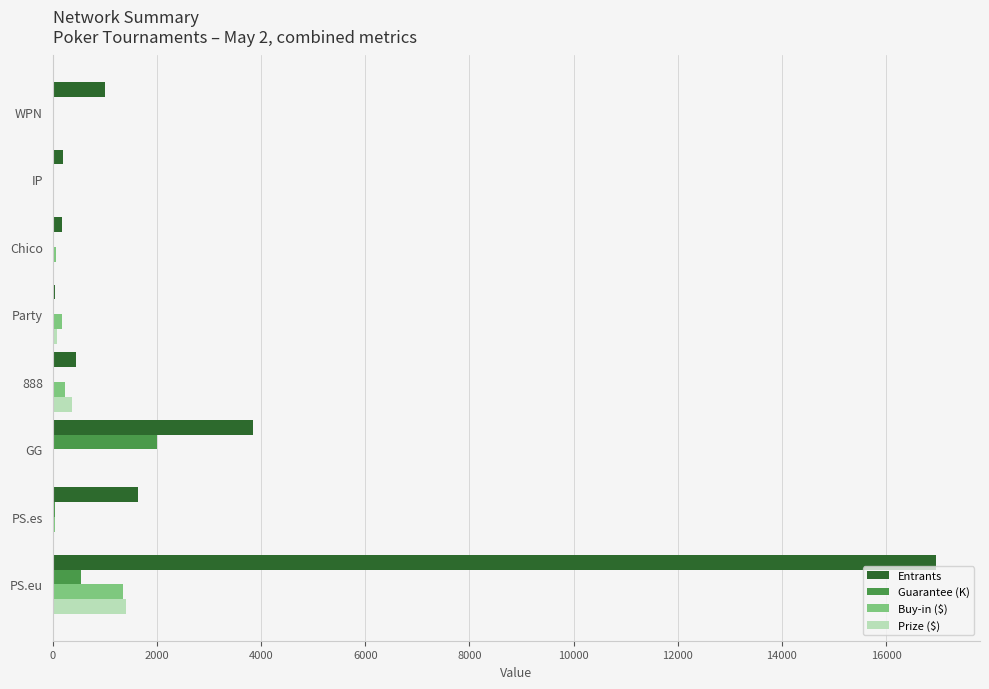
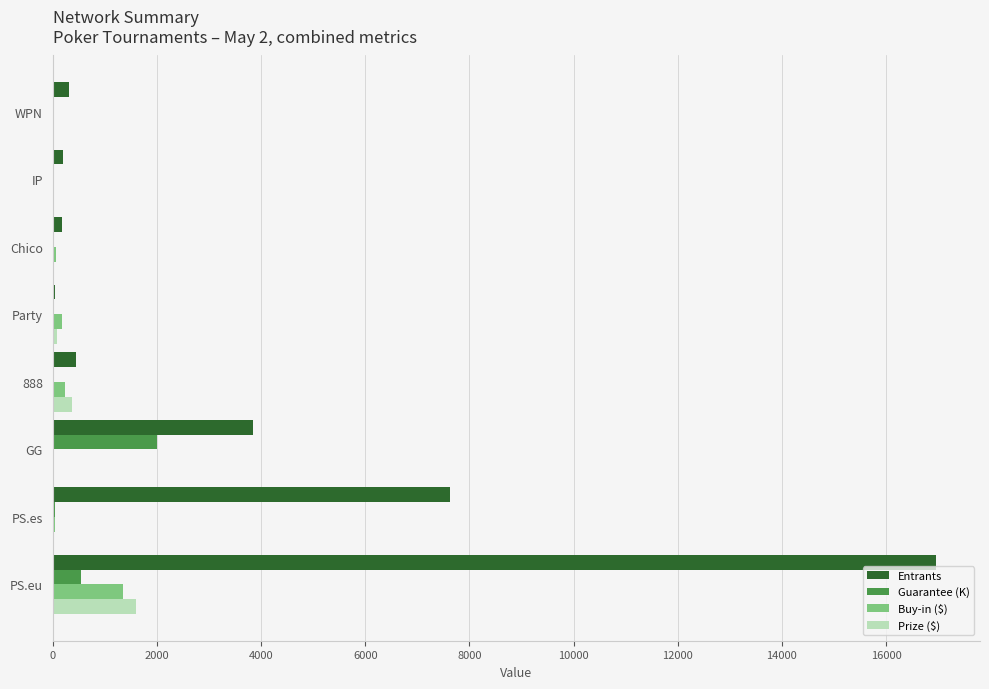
Entrants, WPN: 1000 -> 300
Entrants, PS.es: 1600 -> 7600
Prize ($), PS.eu: 1400 -> 1600
